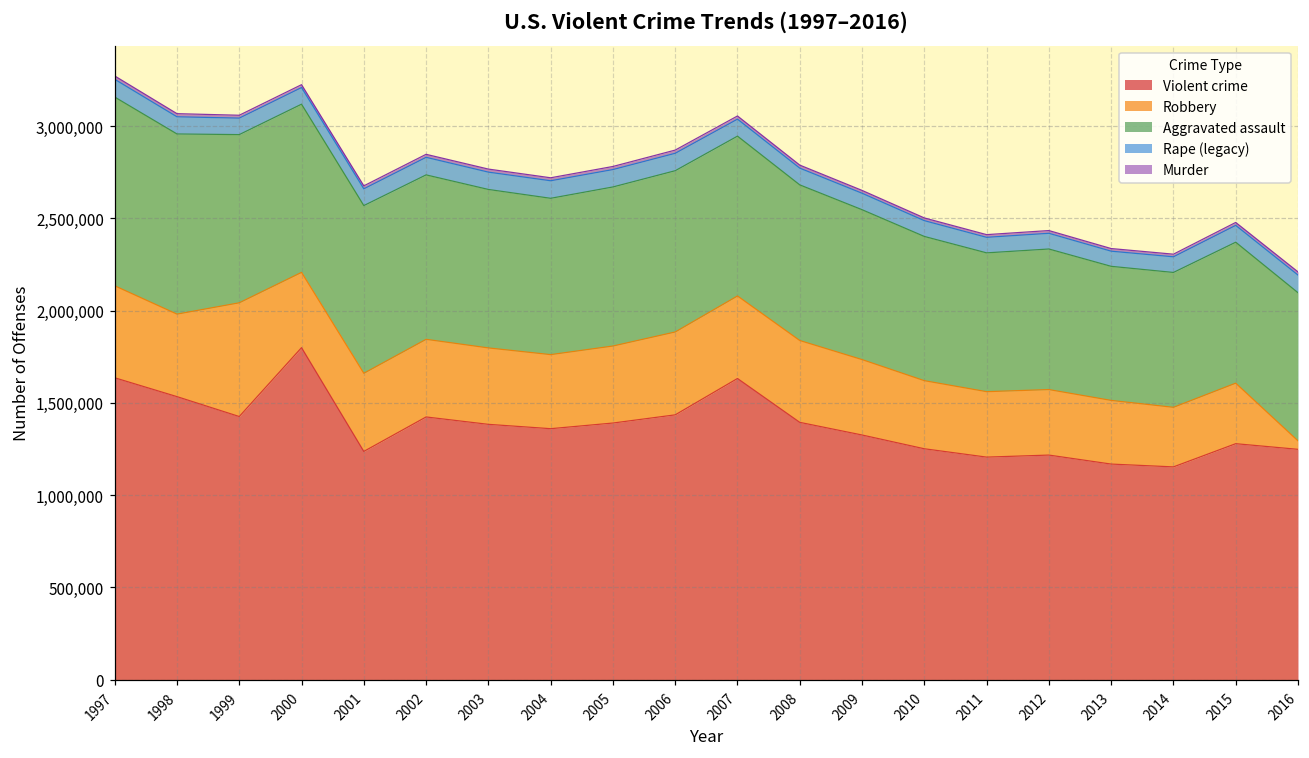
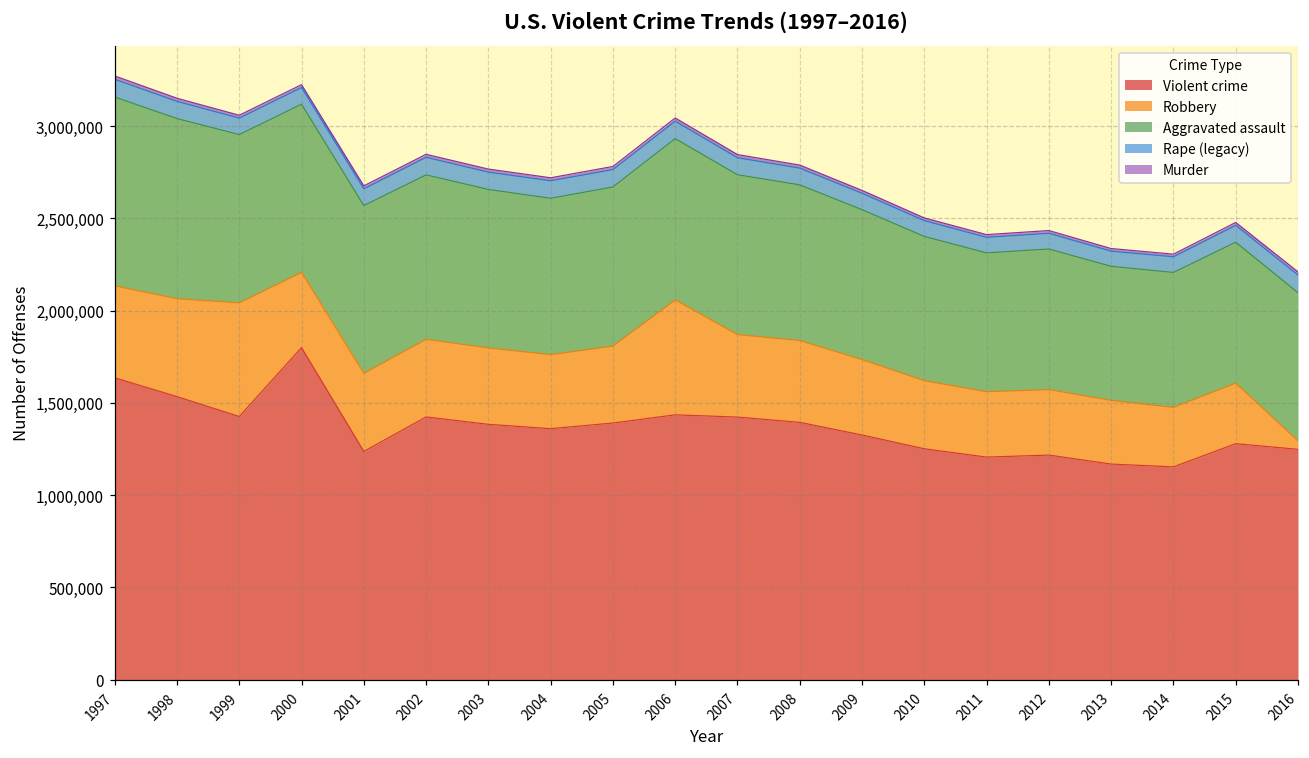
Robbery, 1998: 450,000 -> 530,000
Robbery, 2006: 450,000 -> 620,000
Violent crime, 2007: 1,630,000 -> 1,420,000
